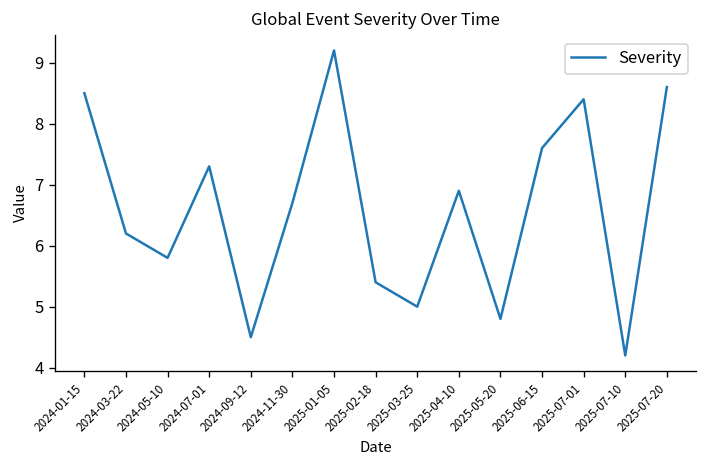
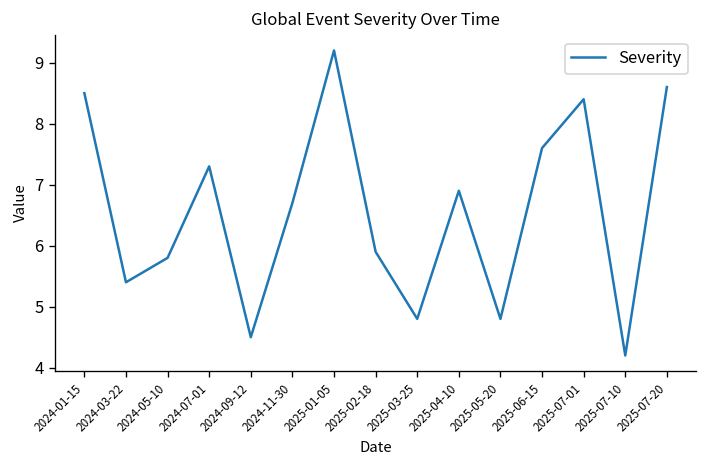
2024-03-22: 6.2 -> 5.4
2025-02-18: 5.4 -> 5.9
2025-03-25: 5.0 -> 4.8
